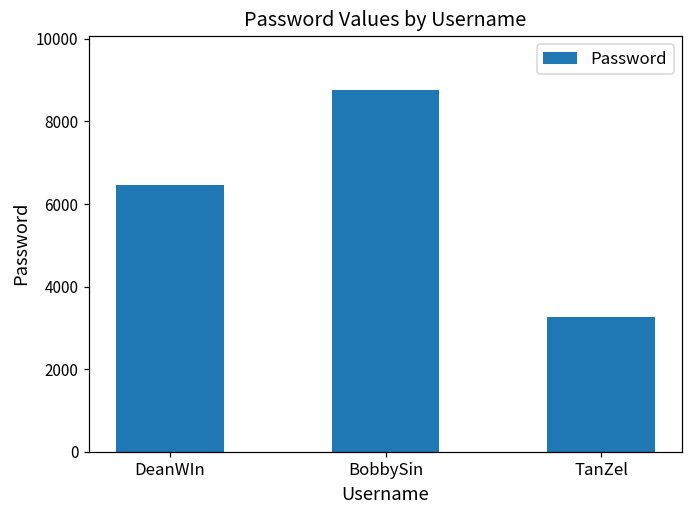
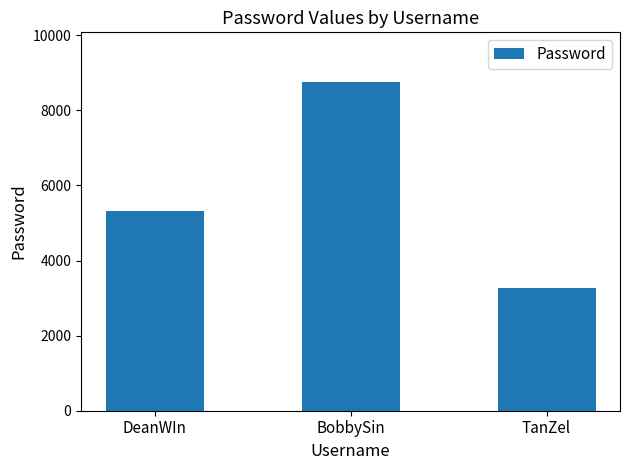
DeanWIn: 6500 -> 5300
